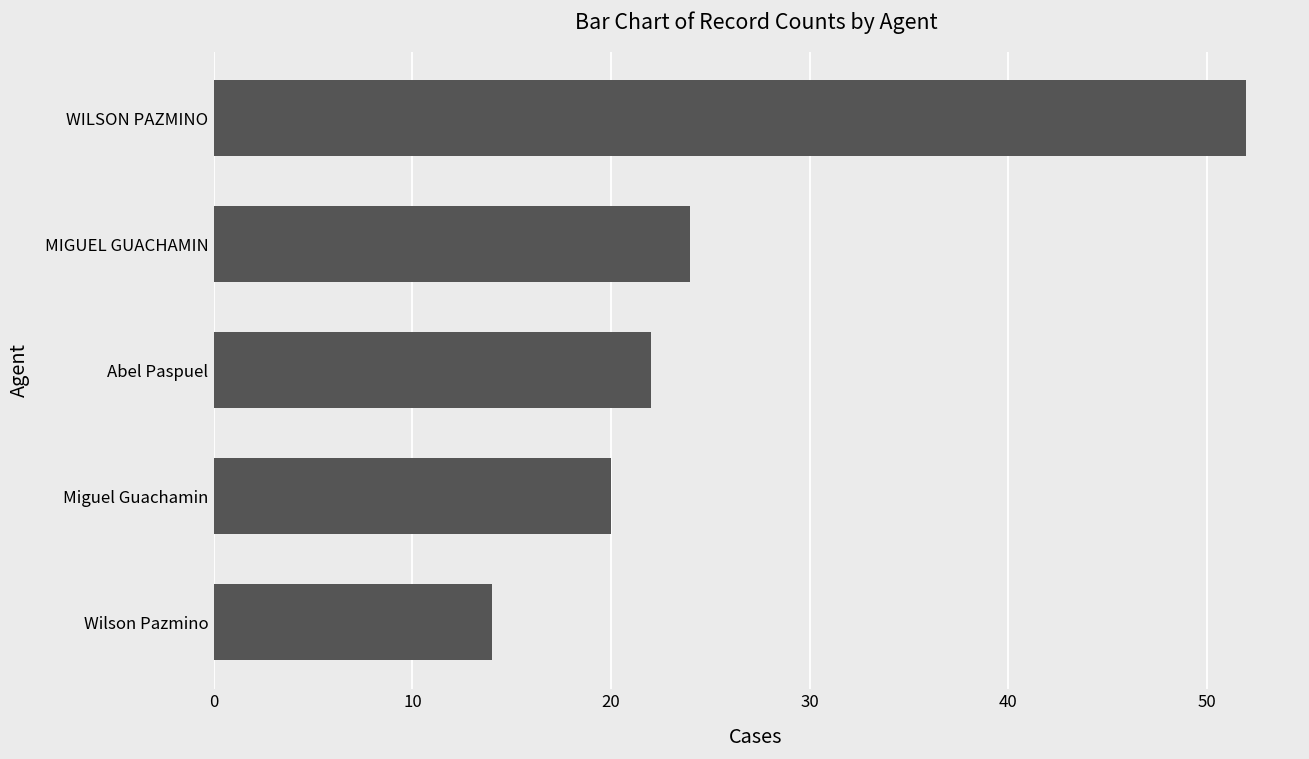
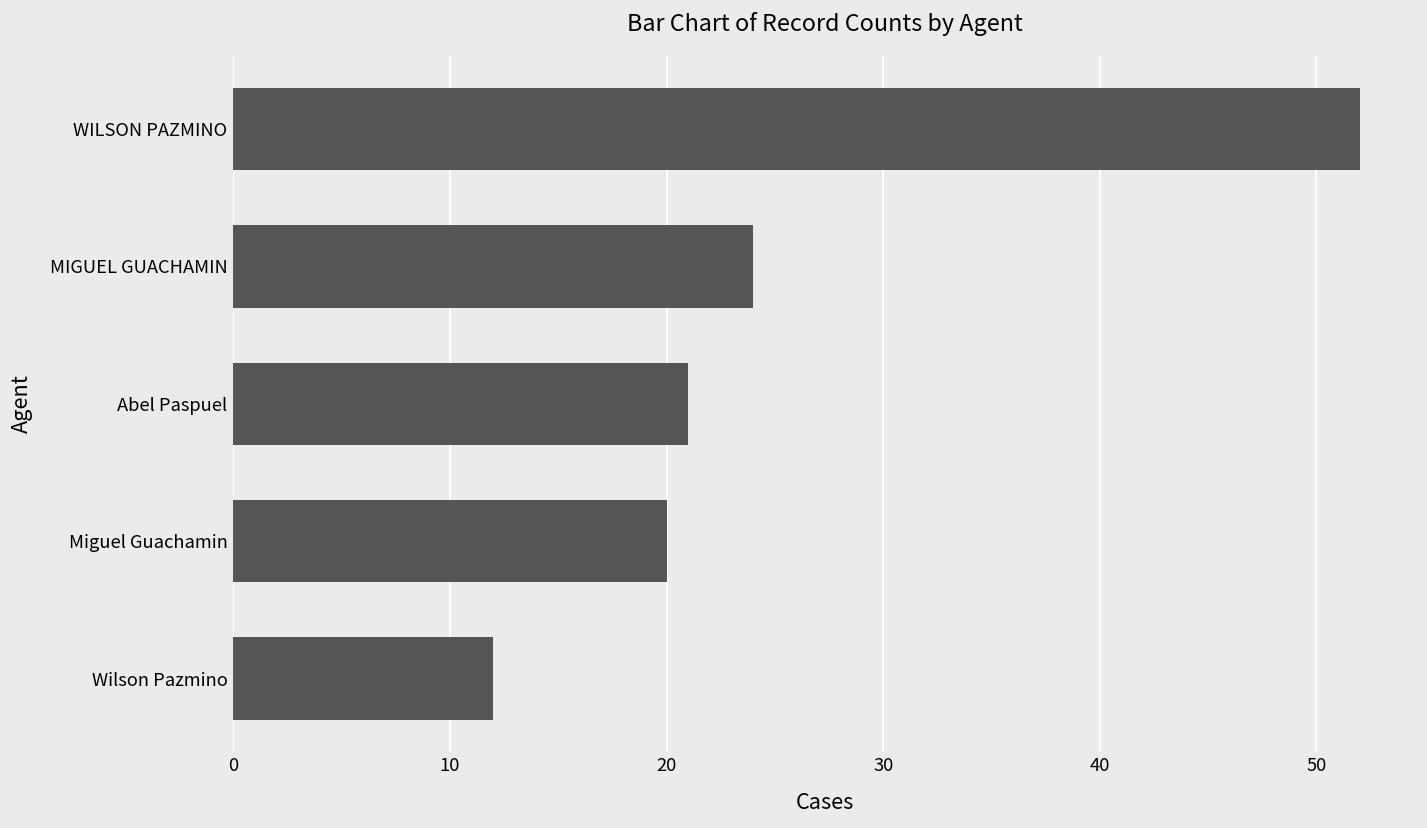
Abel Paspuel: 22 -> 21
Wilson Pazmino: 14 -> 12
